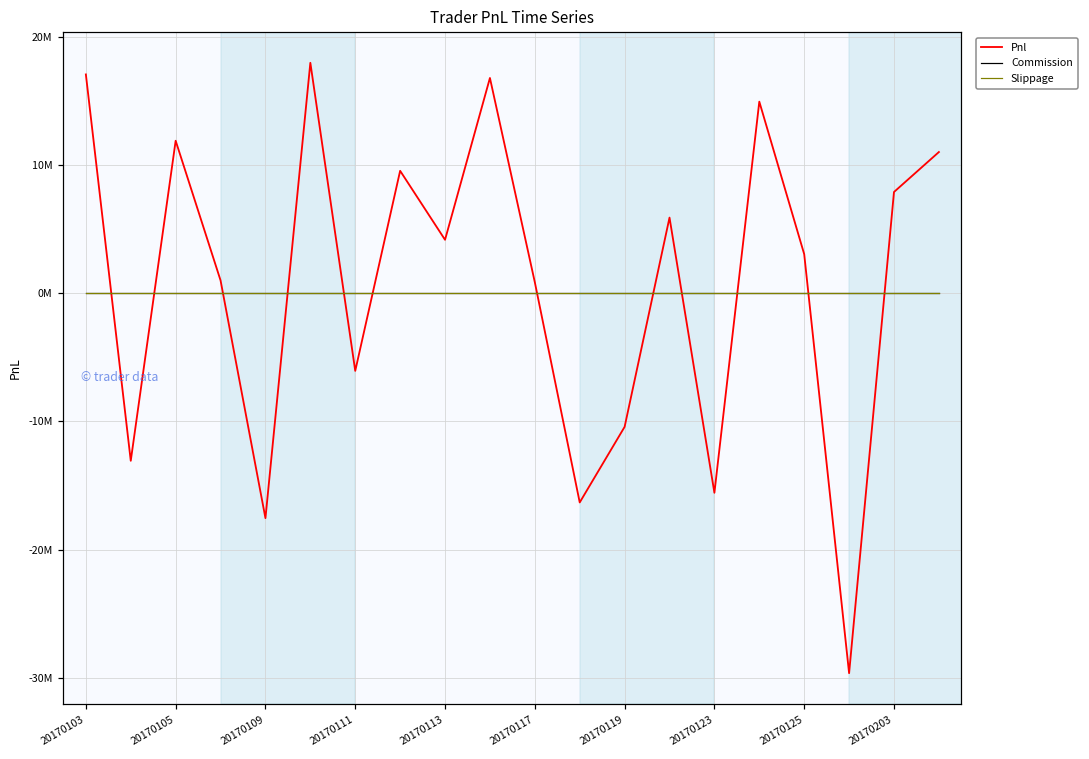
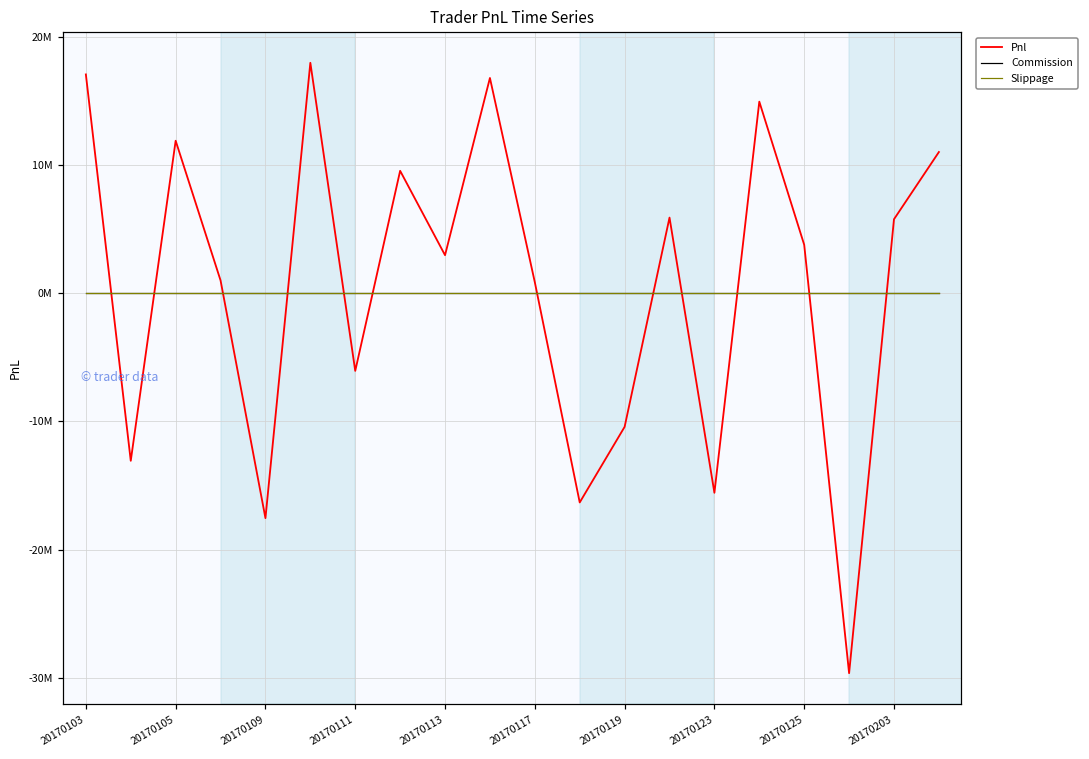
Pnl, 20170113: 4200000 -> 3000000
Pnl, 20170125: 3100000 -> 3800000
Pnl, 20170203: 7900000 -> 5800000
